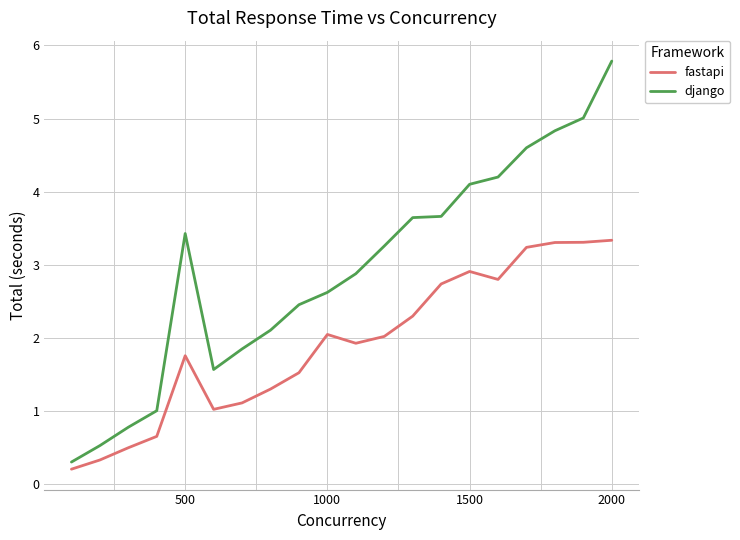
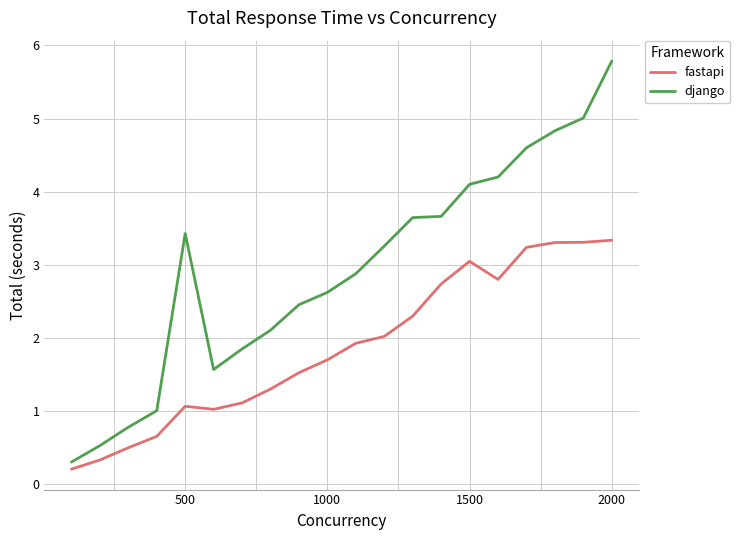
fastapi, 500: 1.8 -> 1.1
fastapi, 1000: 2.1 -> 1.7
fastapi, 1500: 2.9 -> 3.0
